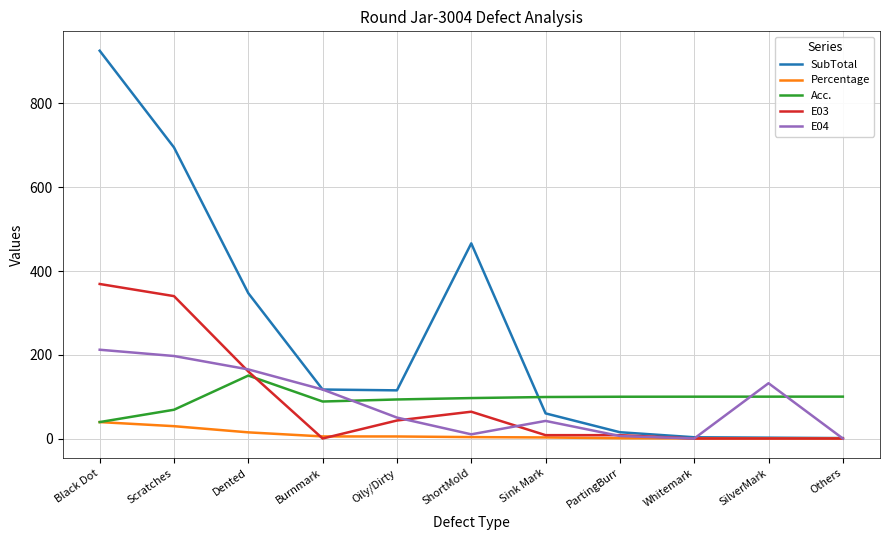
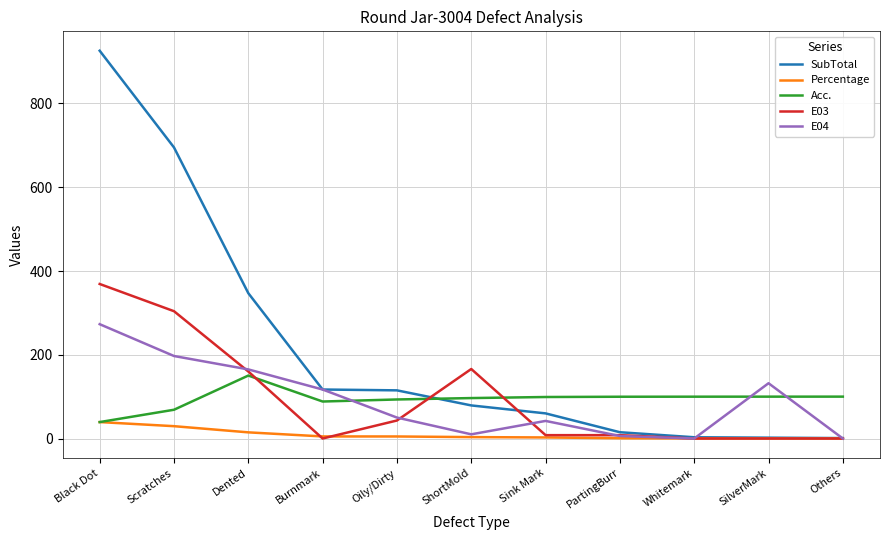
E04, Black Dot: 210 -> 270
E03, Scratches: 340 -> 300
SubTotal, ShortMold: 470 -> 80
E03, ShortMold: 60 -> 170
